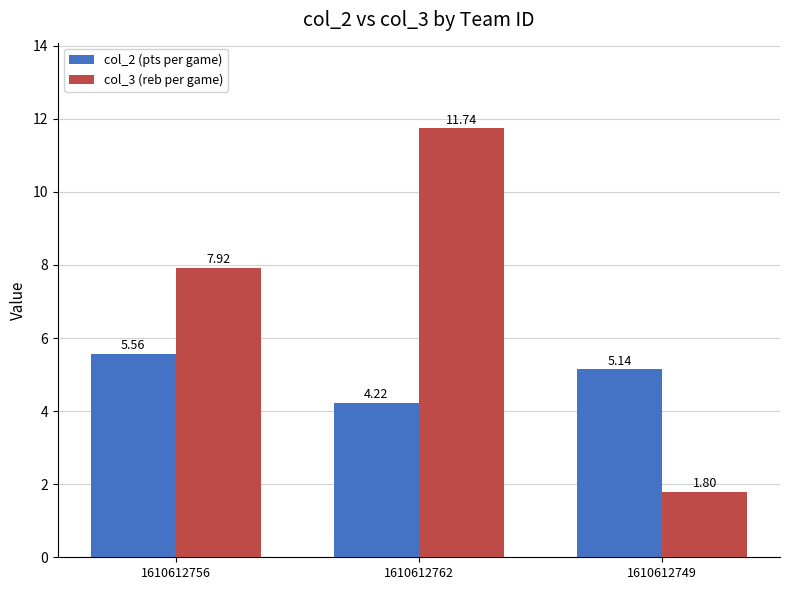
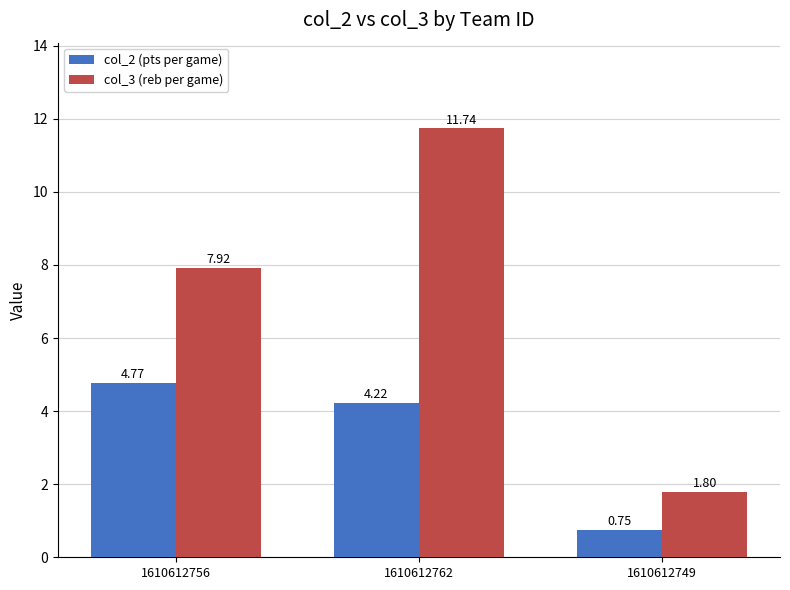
col_2 (pts per game), 1610612756: 5.56 -> 4.77
col_2 (pts per game), 1610612749: 5.14 -> 0.75
